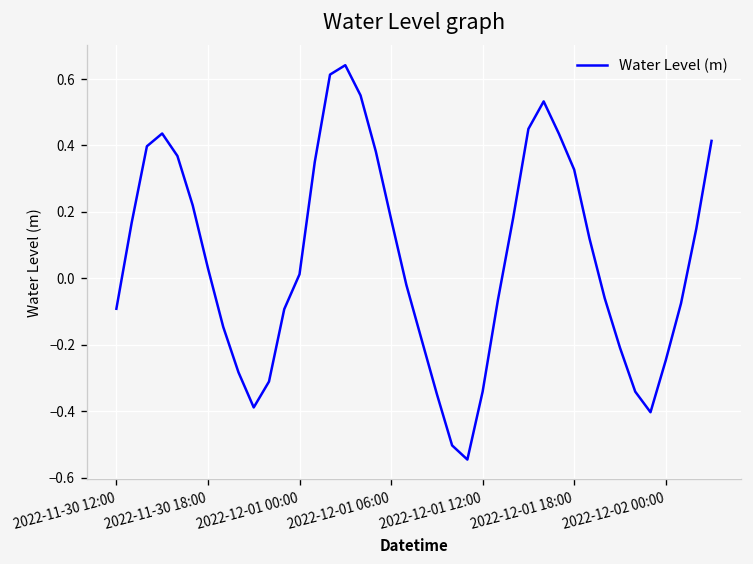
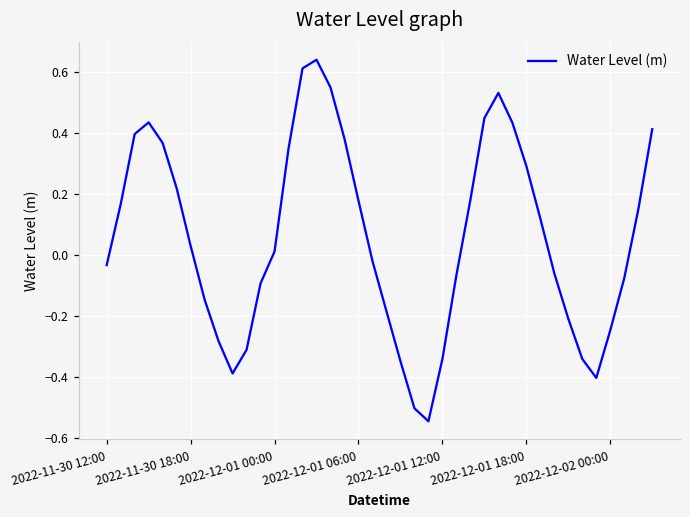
2022-11-30 12:00: -0.09 -> -0.03
2022-12-01 18:00: 0.33 -> 0.29
